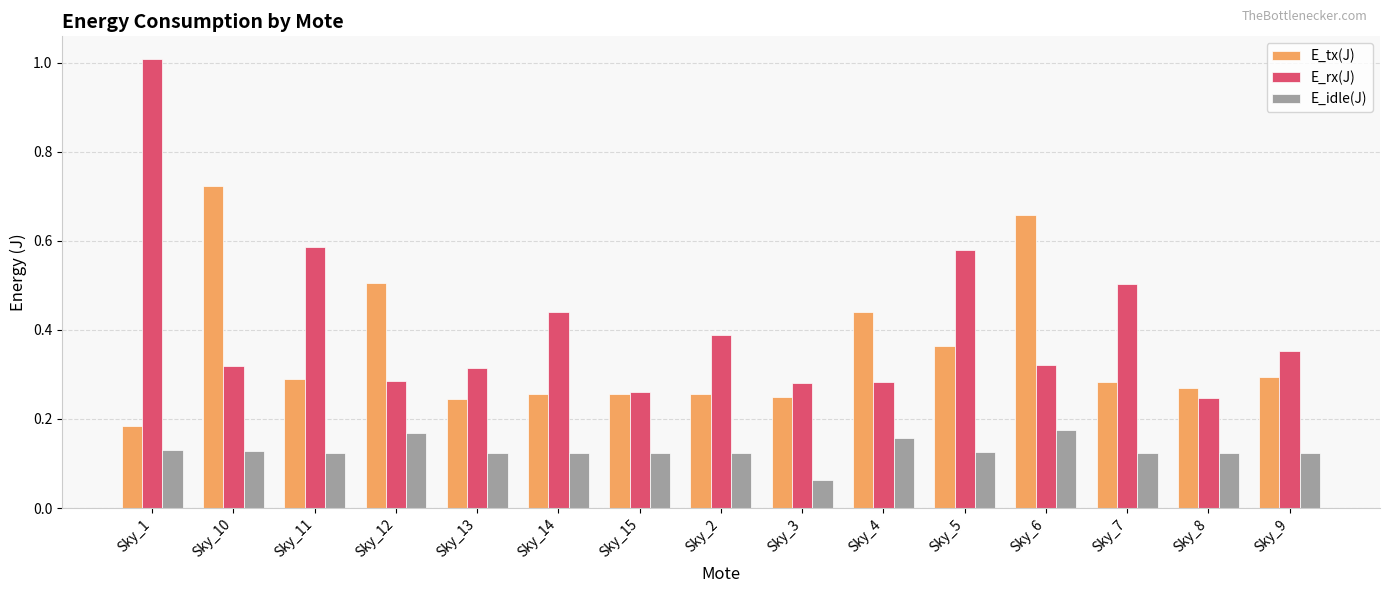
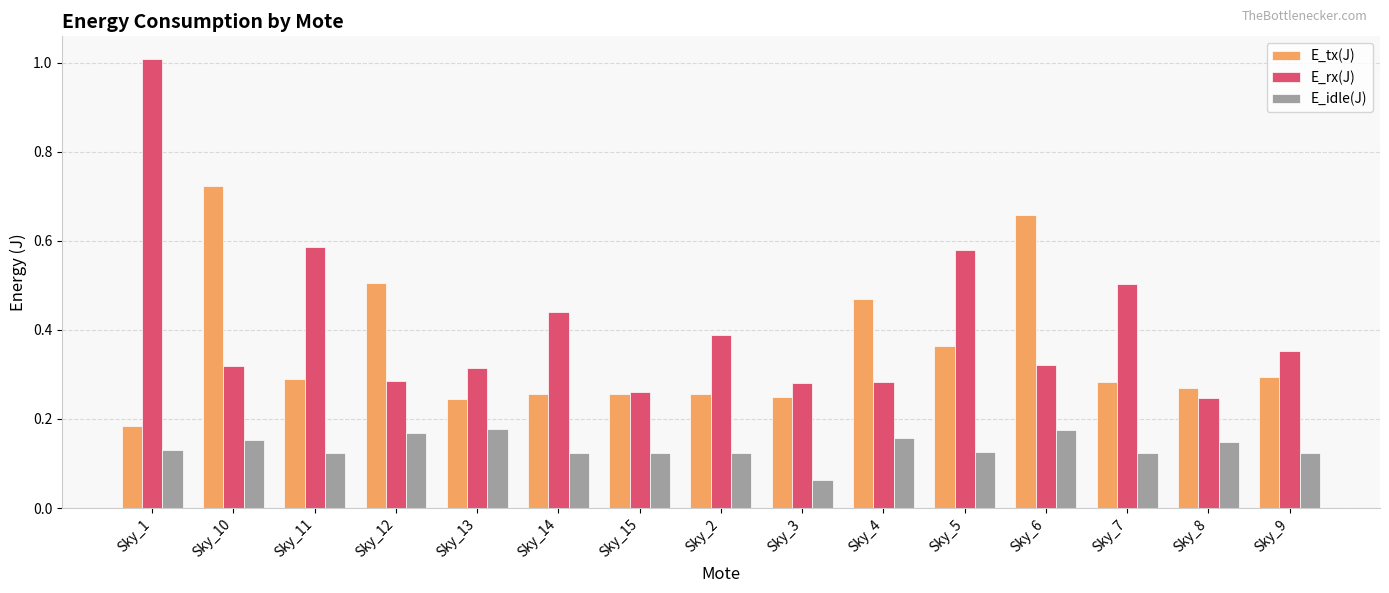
E_idle(J), Sky_10: 0.13 -> 0.15
E_idle(J), Sky_13: 0.12 -> 0.18
E_tx(J), Sky_4: 0.44 -> 0.47
E_idle(J), Sky_8: 0.12 -> 0.15
